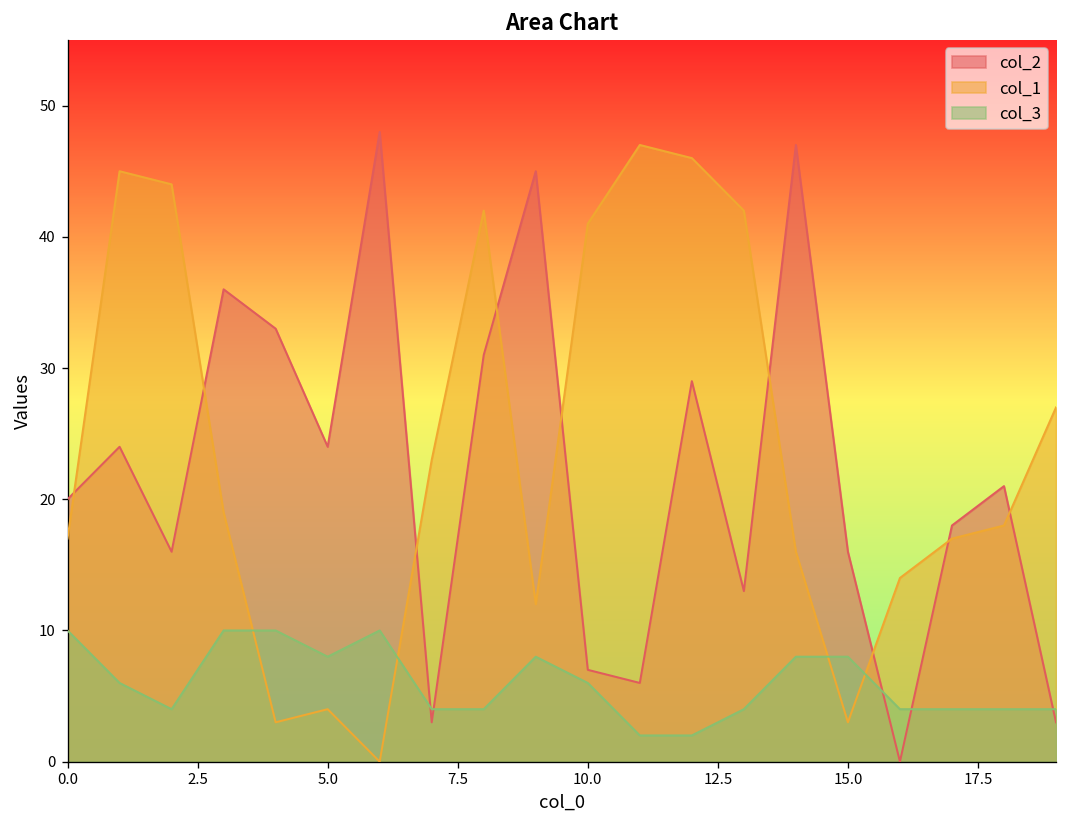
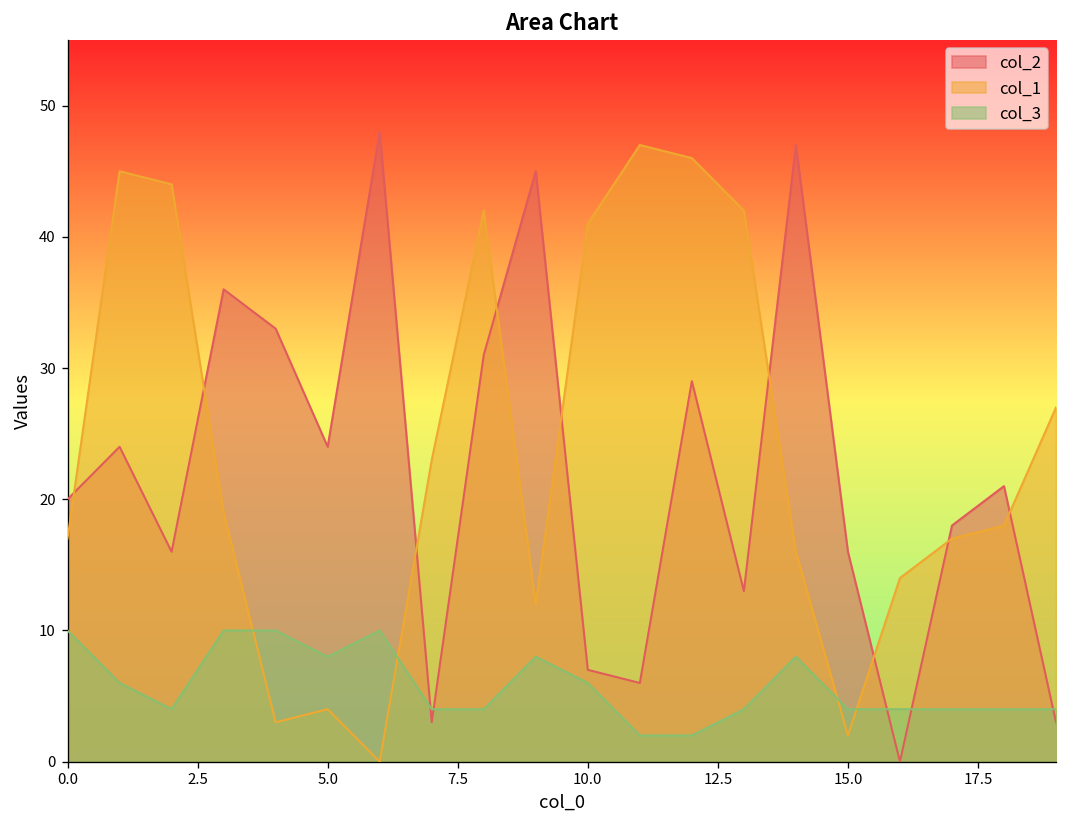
col_1, 15.0: 3 -> 2
col_3, 15.0: 8 -> 4
